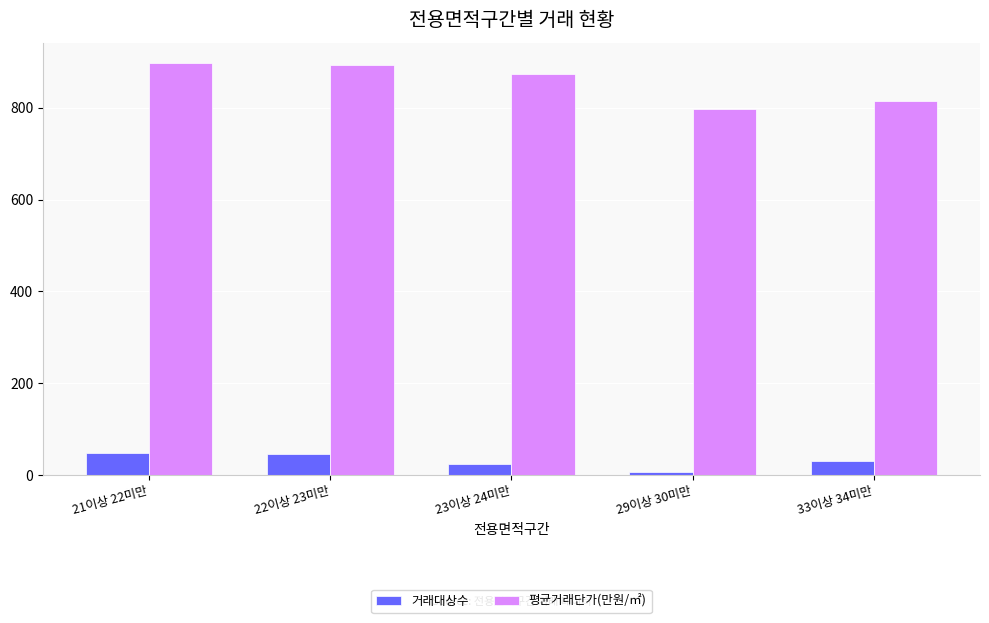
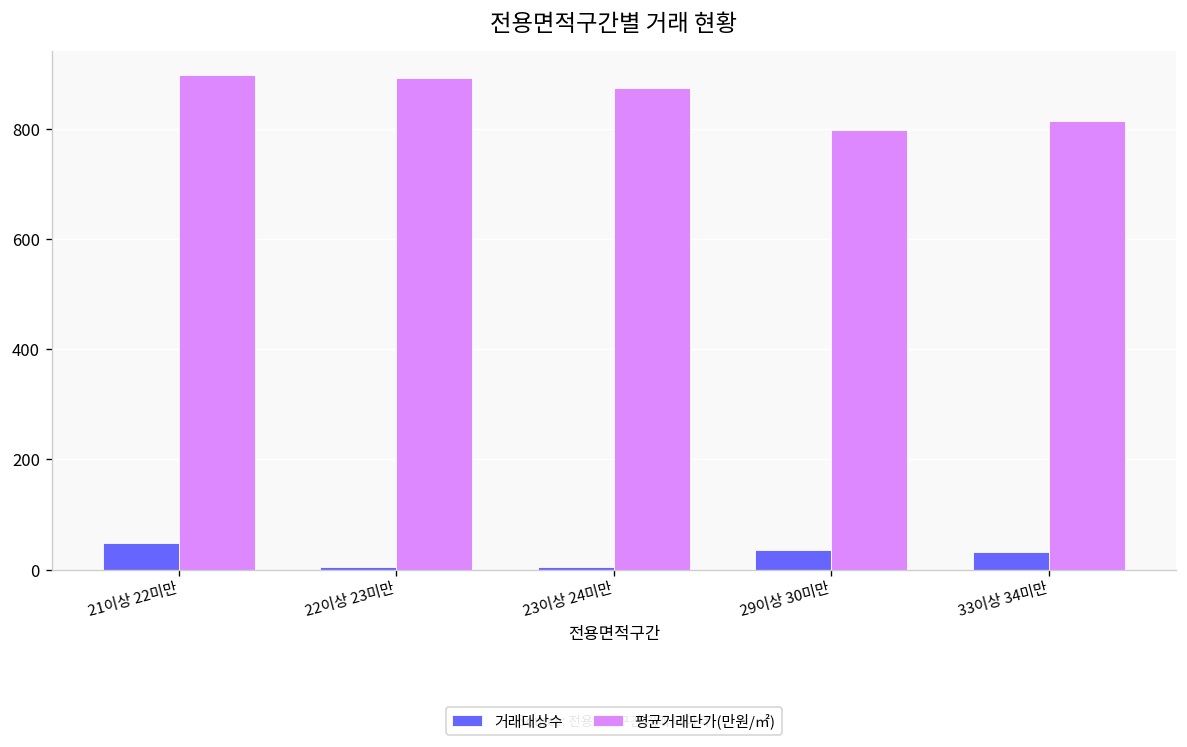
거래대상수, 22이상 23미만: 50 -> 0
거래대상수, 23이상 24미만: 30 -> 0
거래대상수, 29이상 30미만: 10 -> 40
